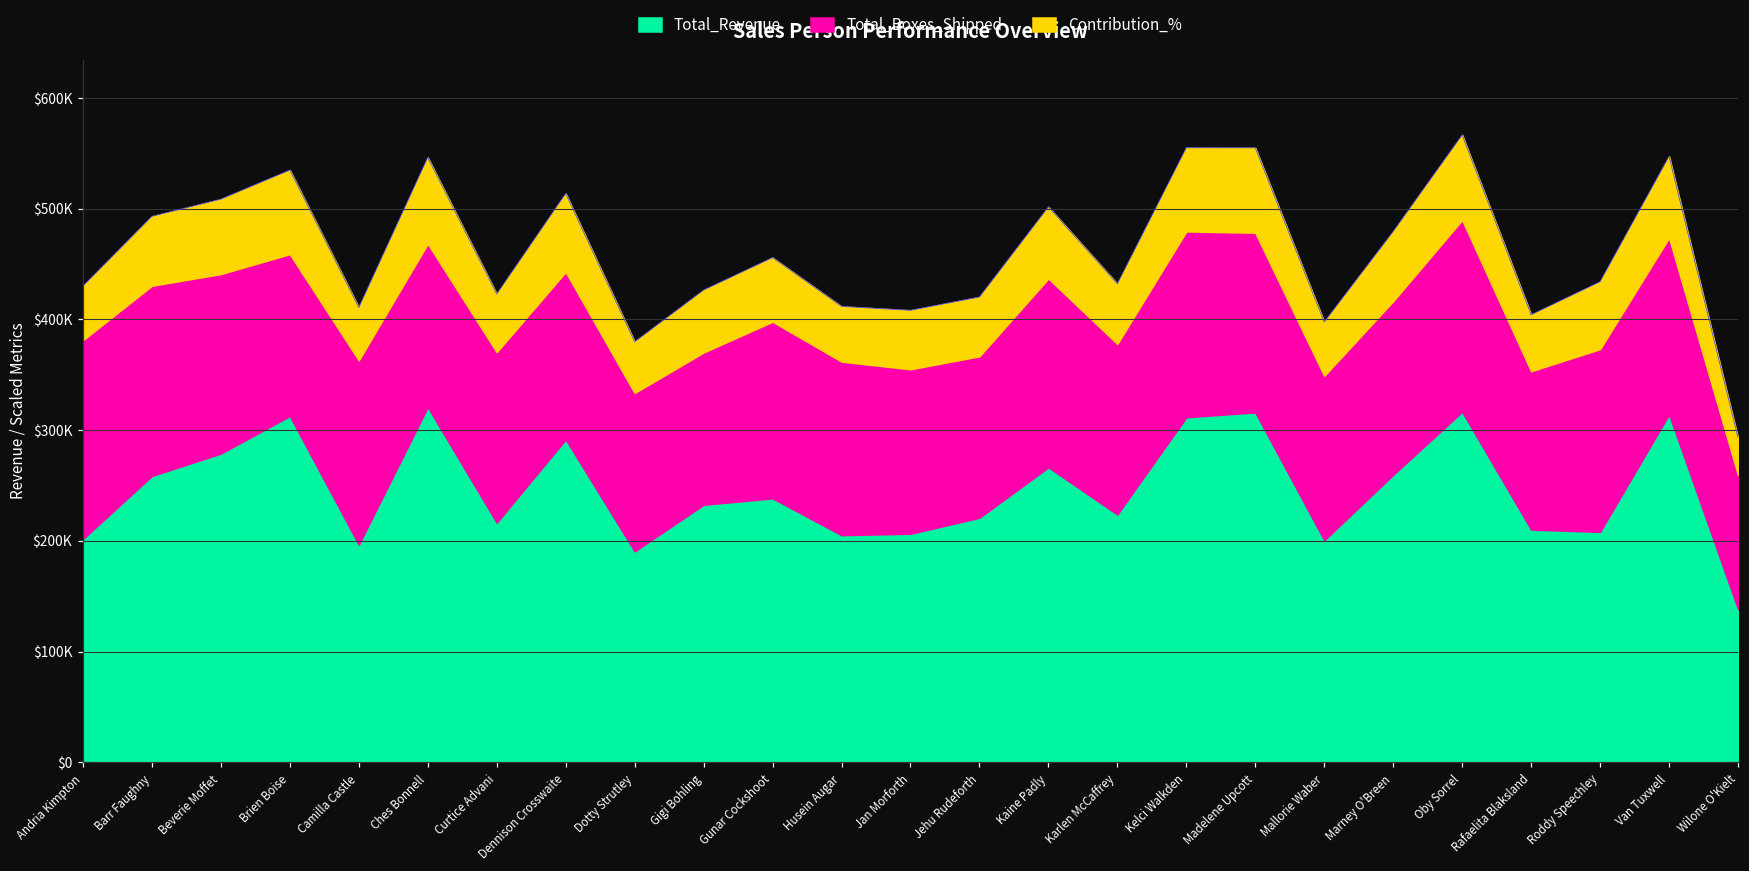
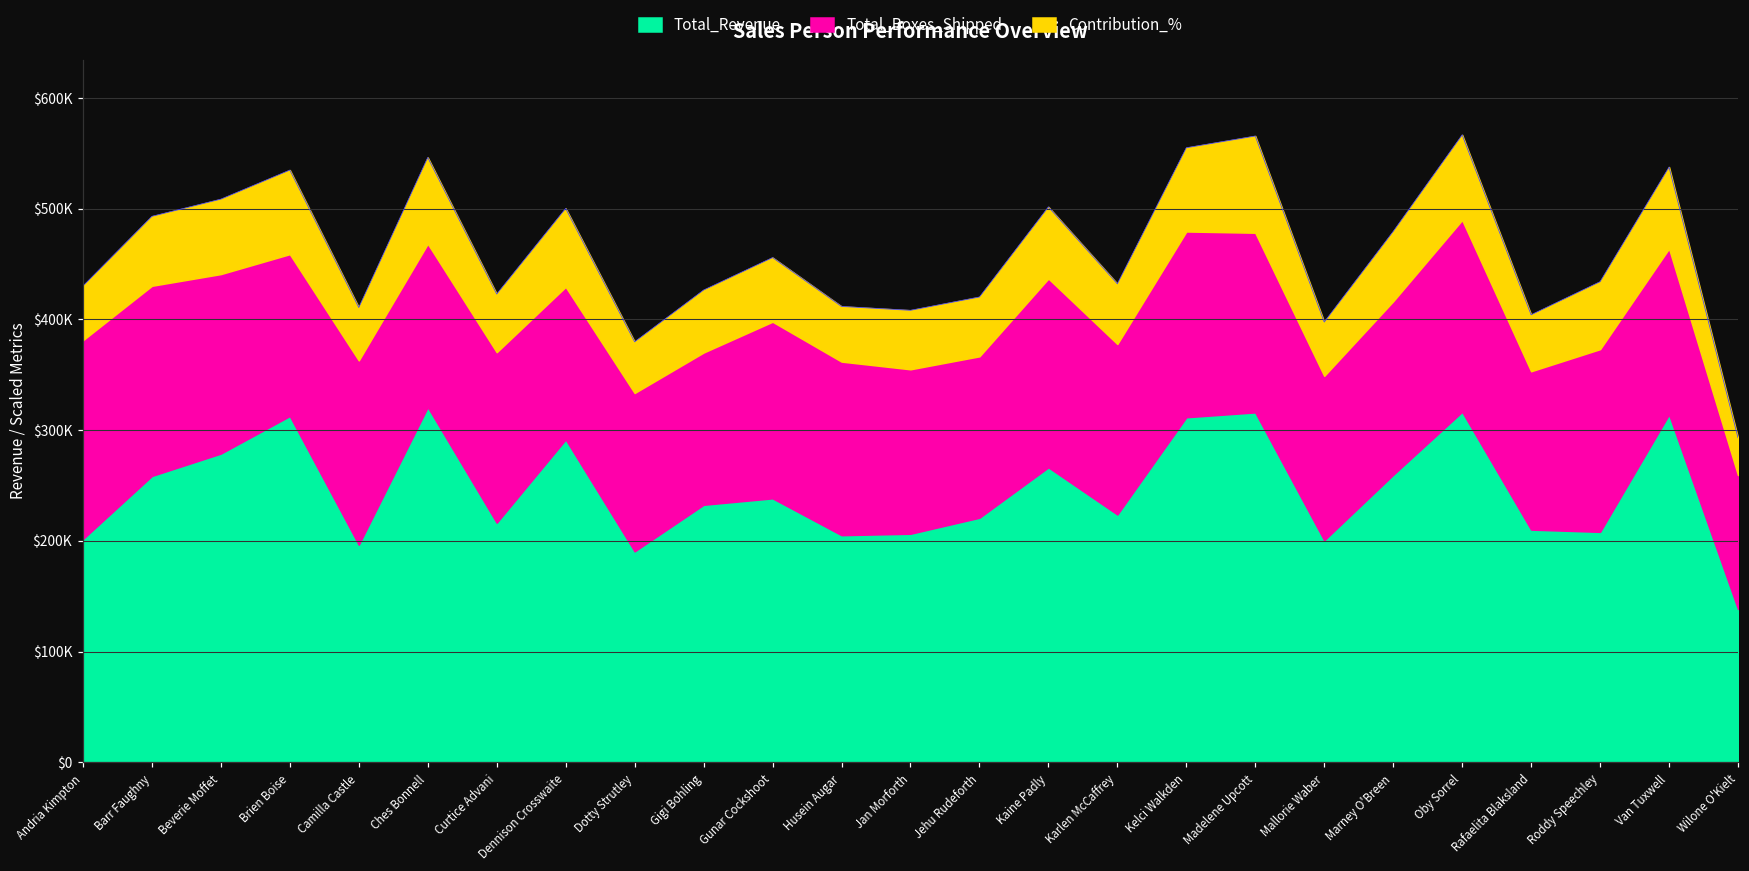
Total_Boxes_Shipped, Dennison Crosswaite: $151000 -> $138000
Contribution_%, Madelene Upcott: $77000 -> $87000
Total_Boxes_Shipped, Van Tuxwell: $160000 -> $150000
